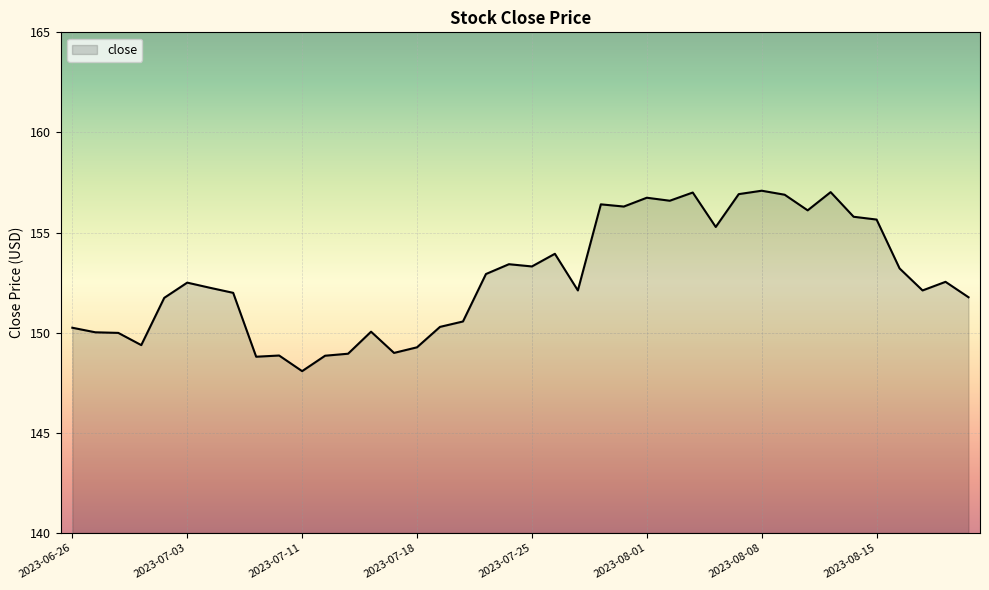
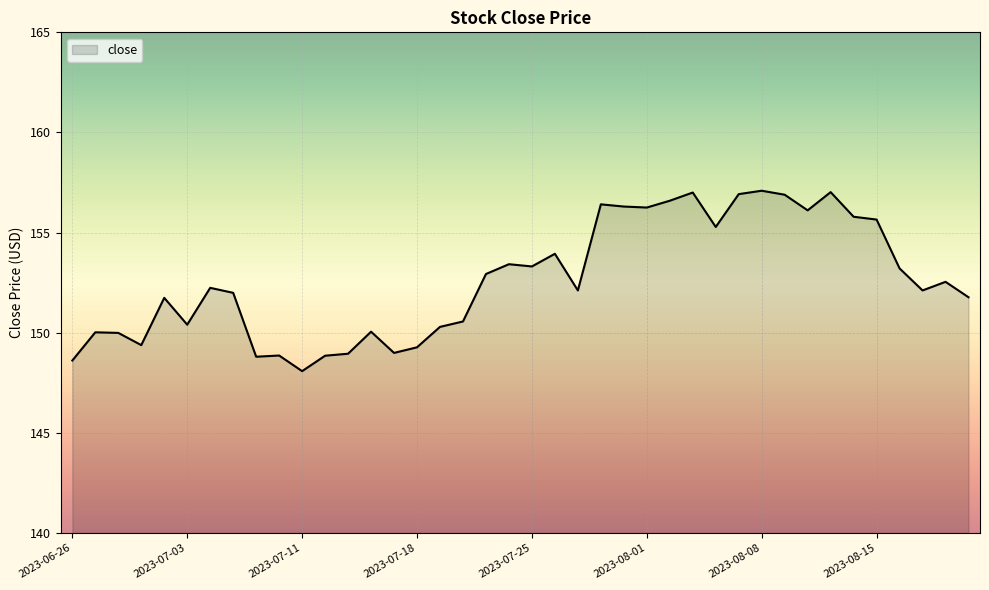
2023-06-26: 150.2 -> 148.6
2023-07-03: 152.5 -> 150.4
2023-08-01: 156.7 -> 156.3
